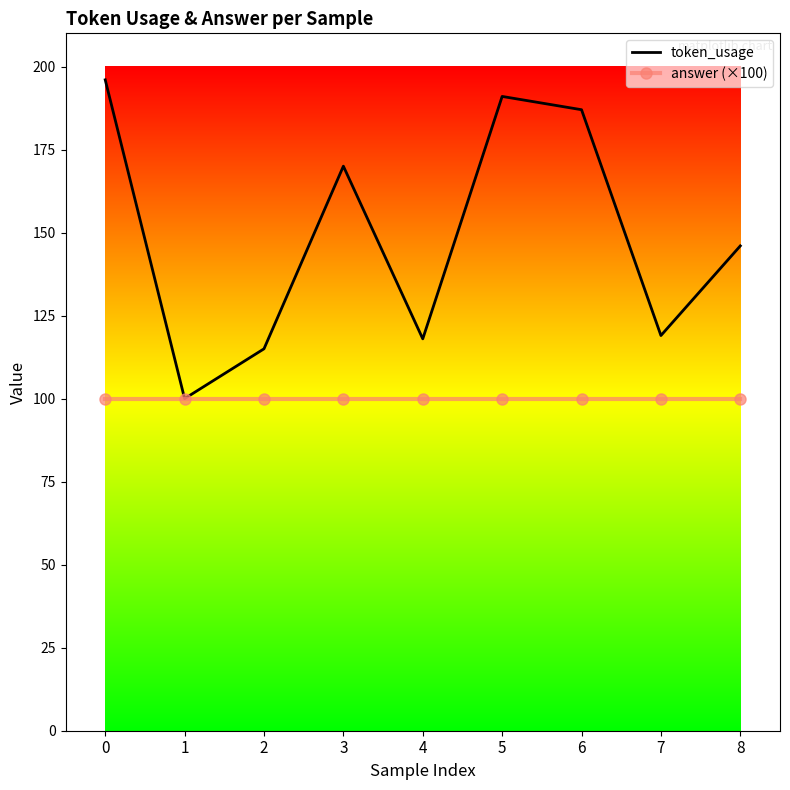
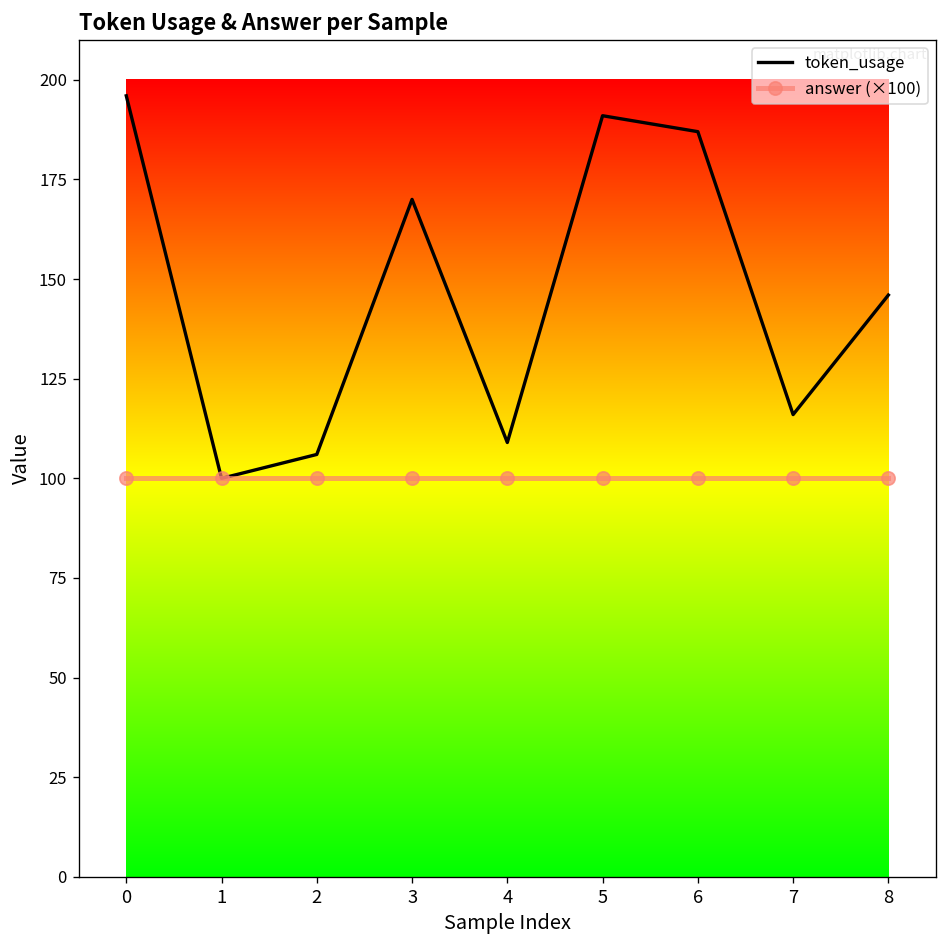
token_usage, 2: 115 -> 106
token_usage, 4: 118 -> 109
token_usage, 7: 119 -> 116
